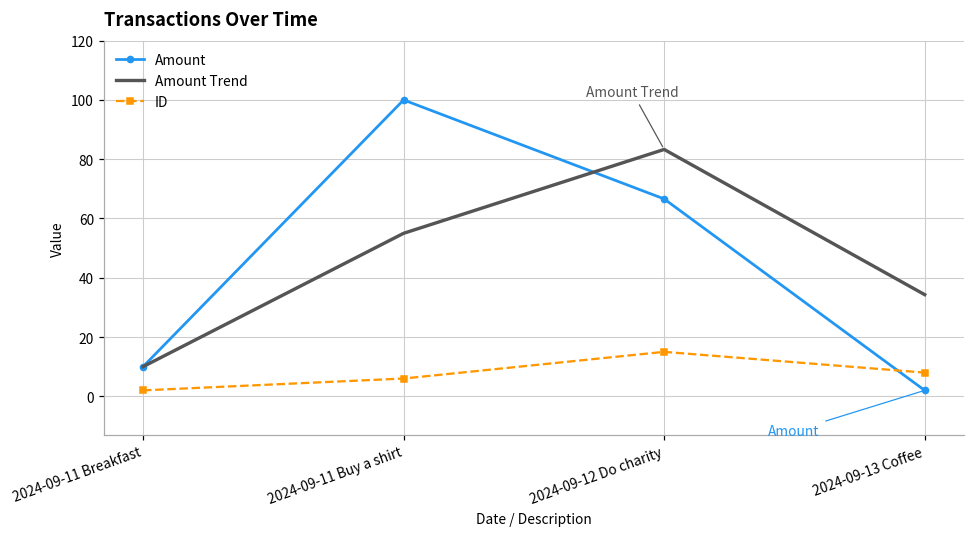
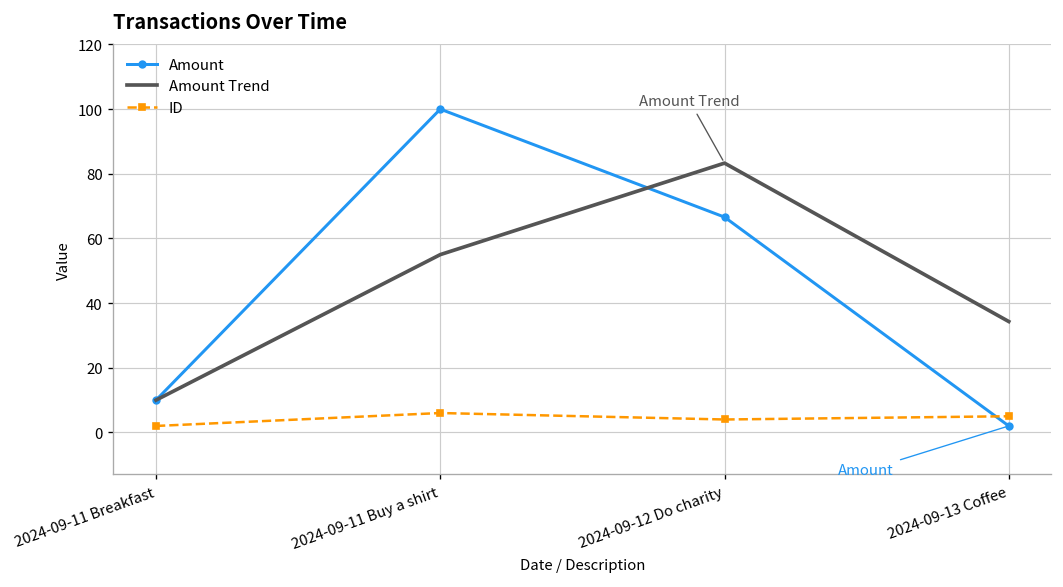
ID, 2024-09-12 Do charity: 15 -> 4
ID, 2024-09-13 Coffee: 8 -> 5
